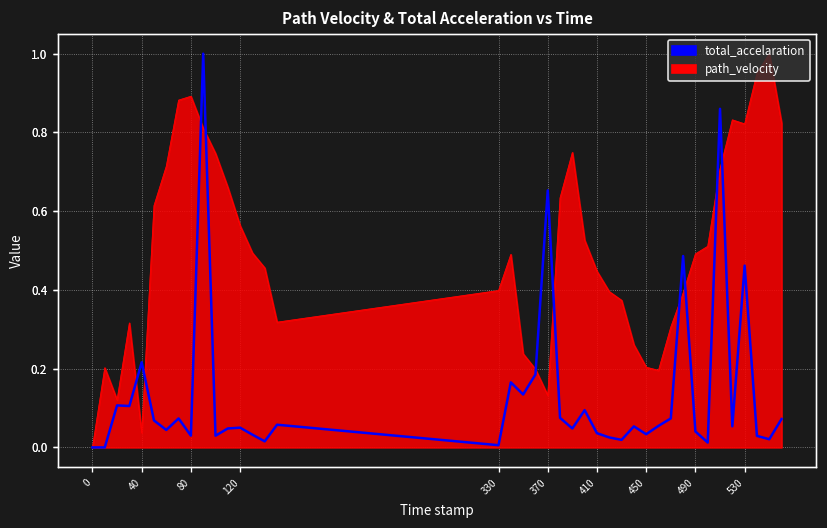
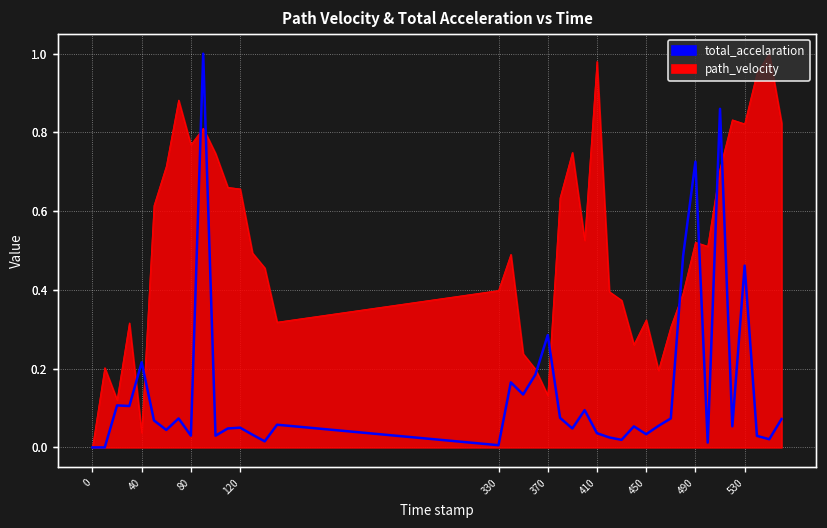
path_velocity, 80: 0.89 -> 0.77
path_velocity, 120: 0.56 -> 0.66
total_accelaration, 370: 0.65 -> 0.29
path_velocity, 410: 0.45 -> 0.98
path_velocity, 450: 0.20 -> 0.32
path_velocity, 490: 0.49 -> 0.52
total_accelaration, 490: 0.04 -> 0.73
